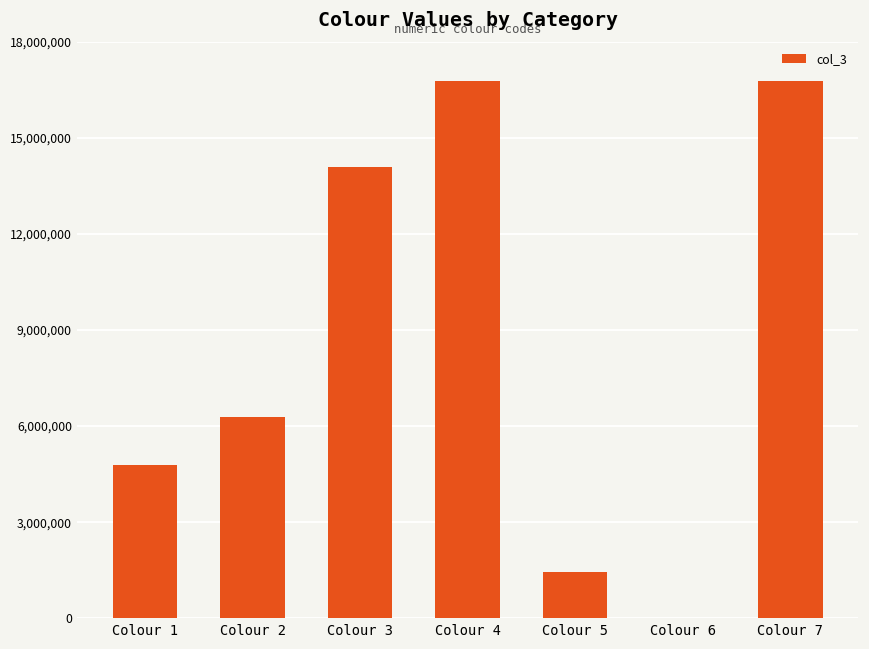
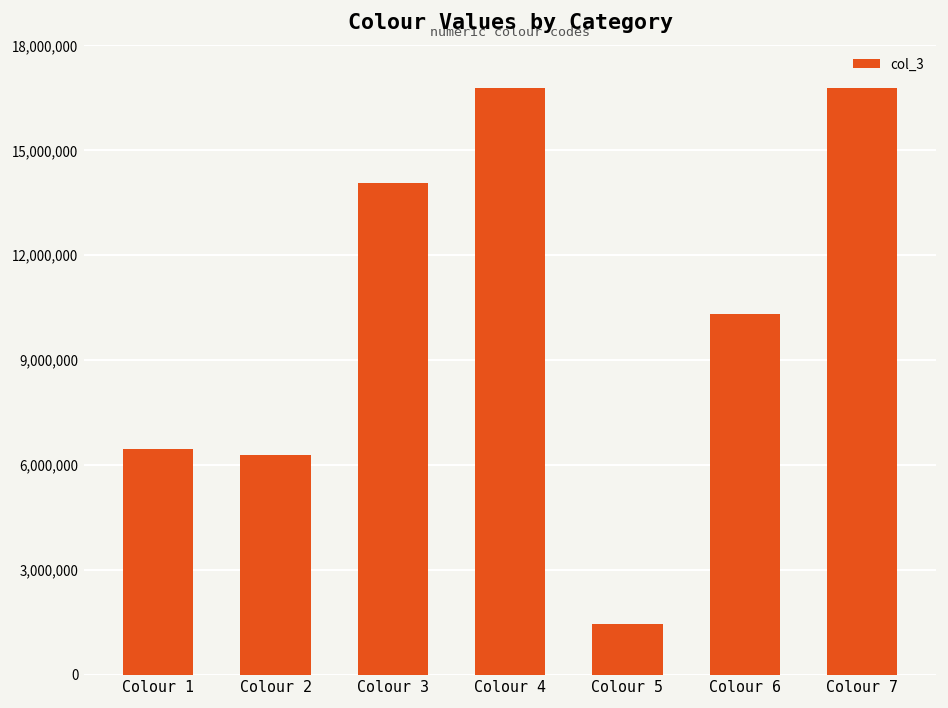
Colour 1: 4,800,000 -> 6,500,000
Colour 6: 0 -> 10,300,000
